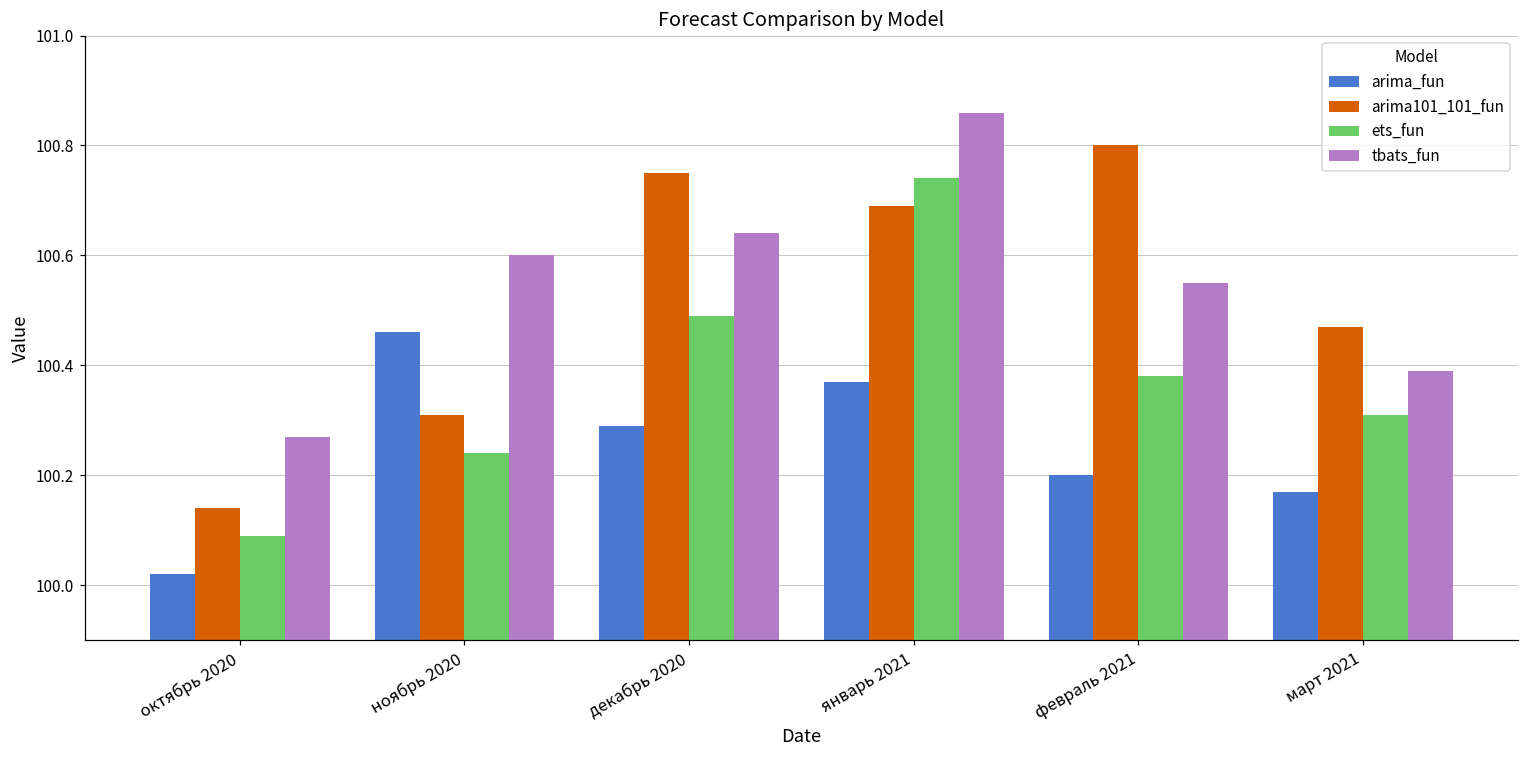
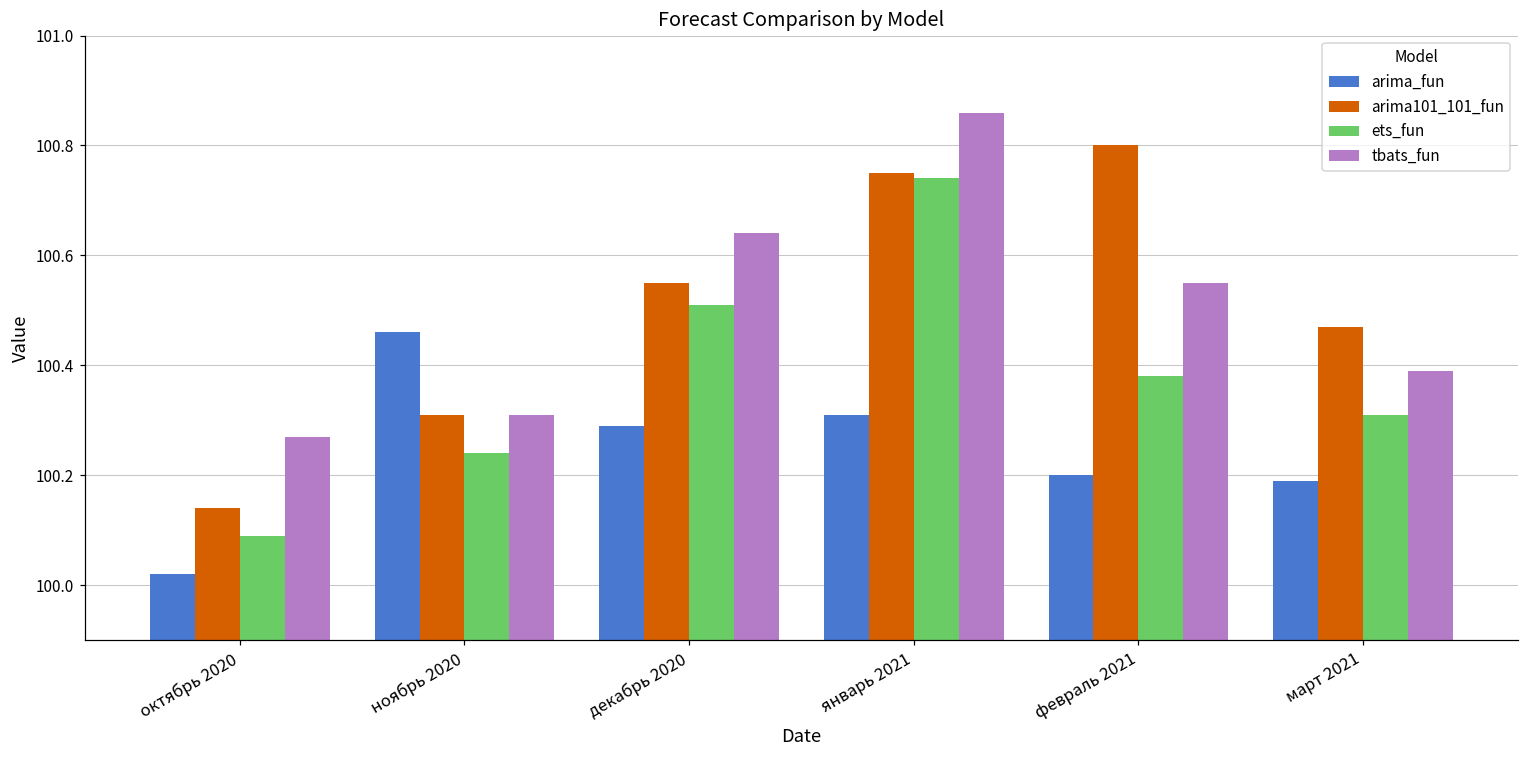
tbats_fun, ноябрь 2020: 100.60 -> 100.31
arima101_101_fun, декабрь 2020: 100.75 -> 100.55
ets_fun, декабрь 2020: 100.49 -> 100.51
arima_fun, январь 2021: 100.37 -> 100.31
arima101_101_fun, январь 2021: 100.69 -> 100.75
arima_fun, март 2021: 100.17 -> 100.19
